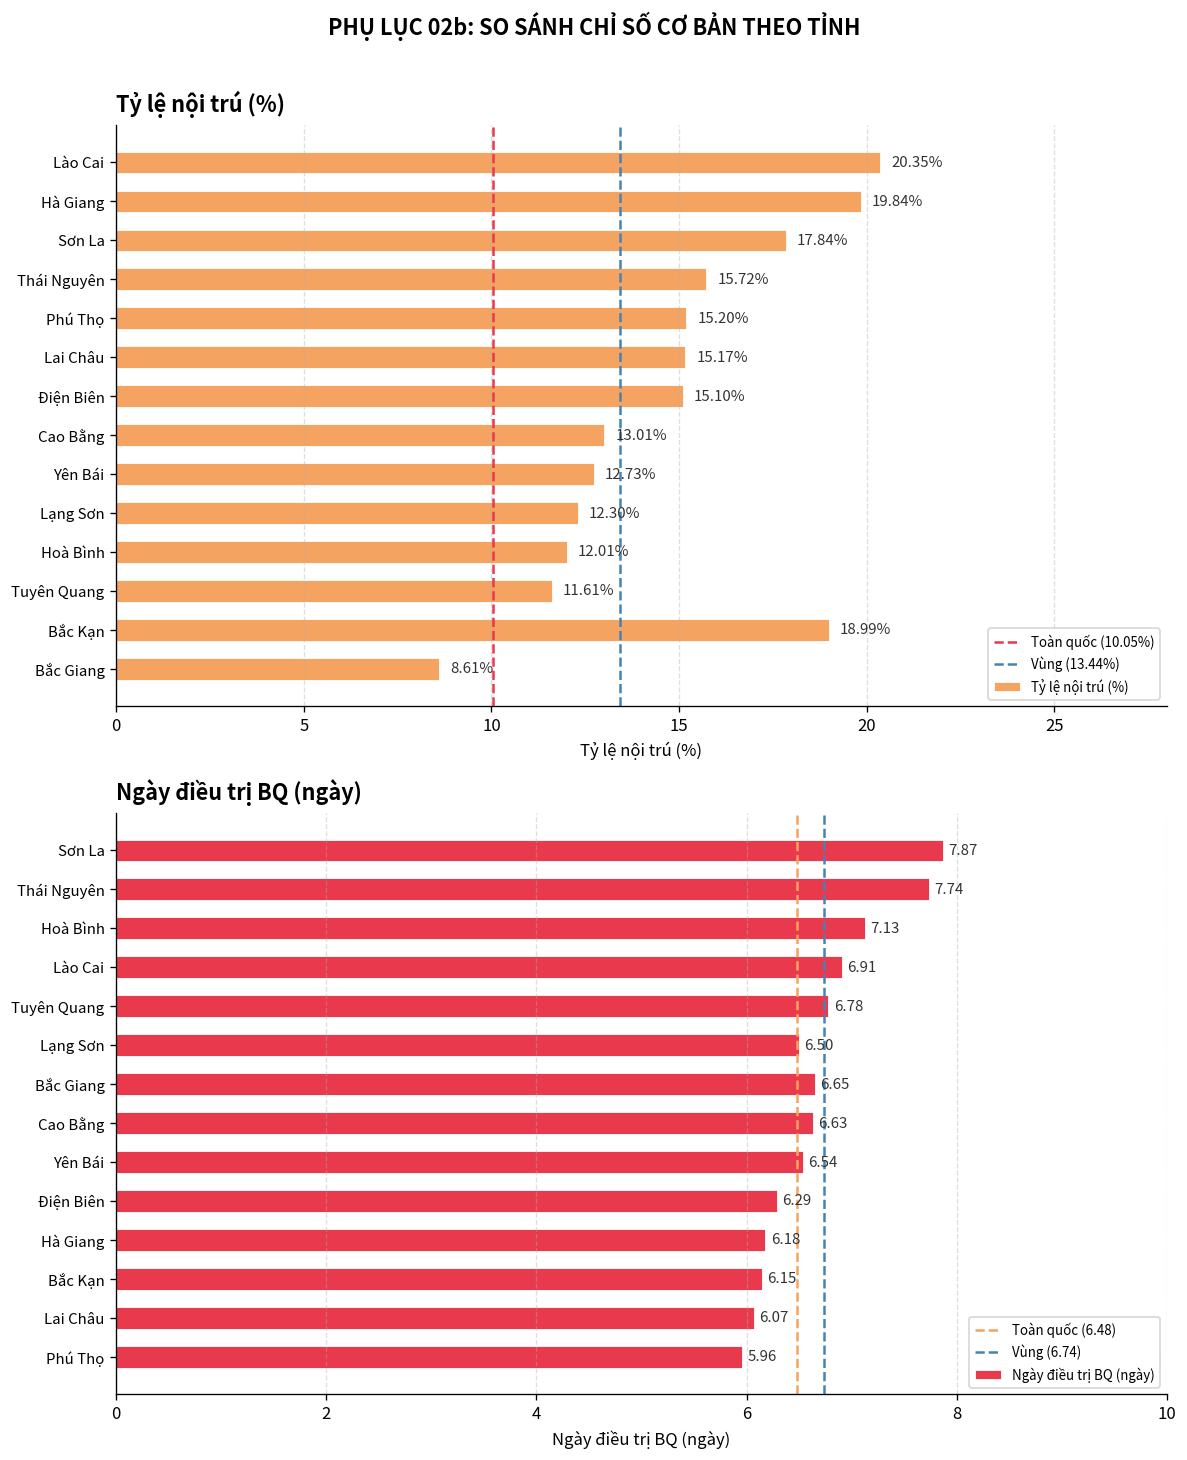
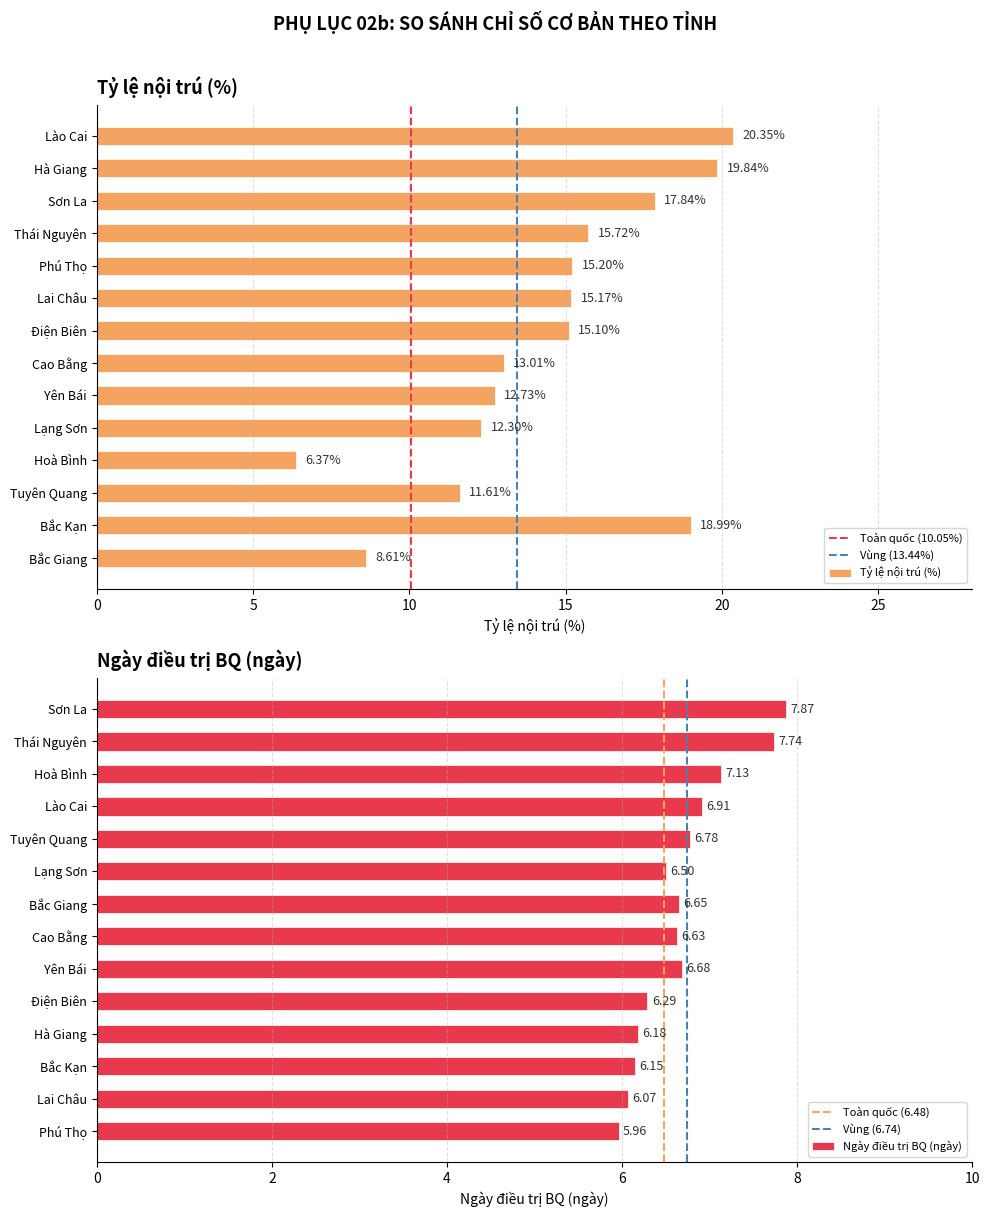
Tỷ lệ nội trú (%), Hoà Bình: 12.01% -> 6.37%
Ngày điều trị BQ (ngày), Yên Bái: 6.54 -> 6.68
